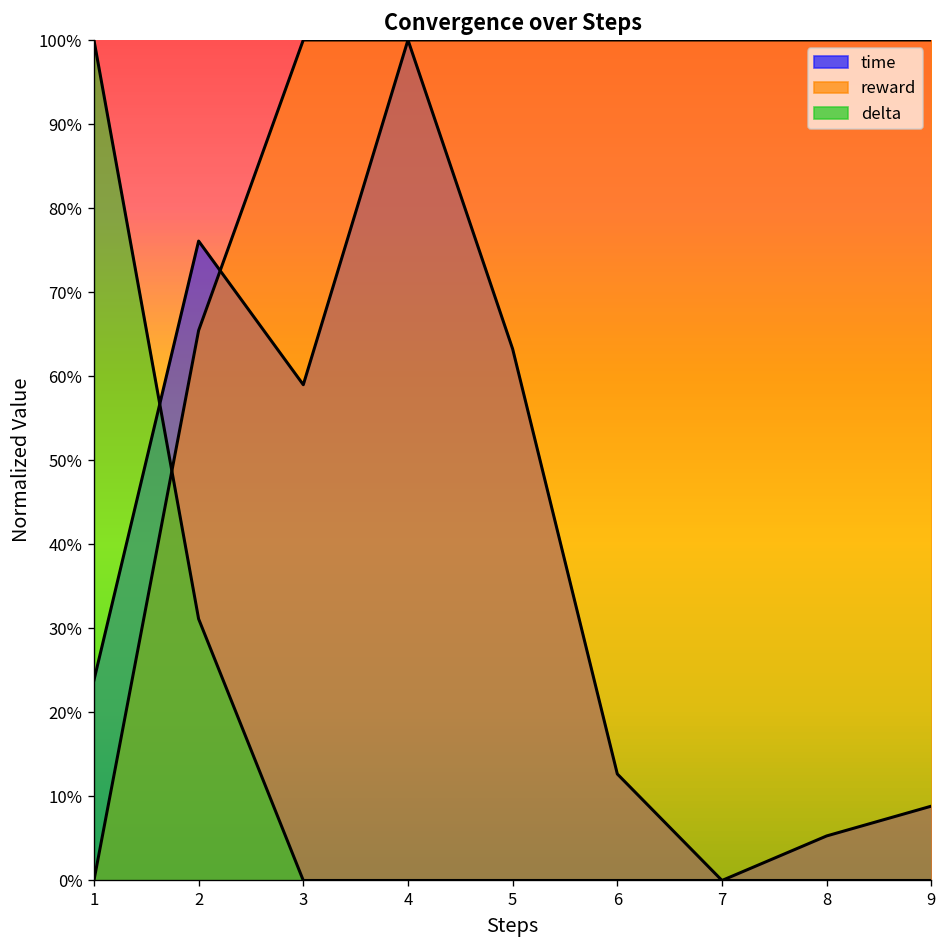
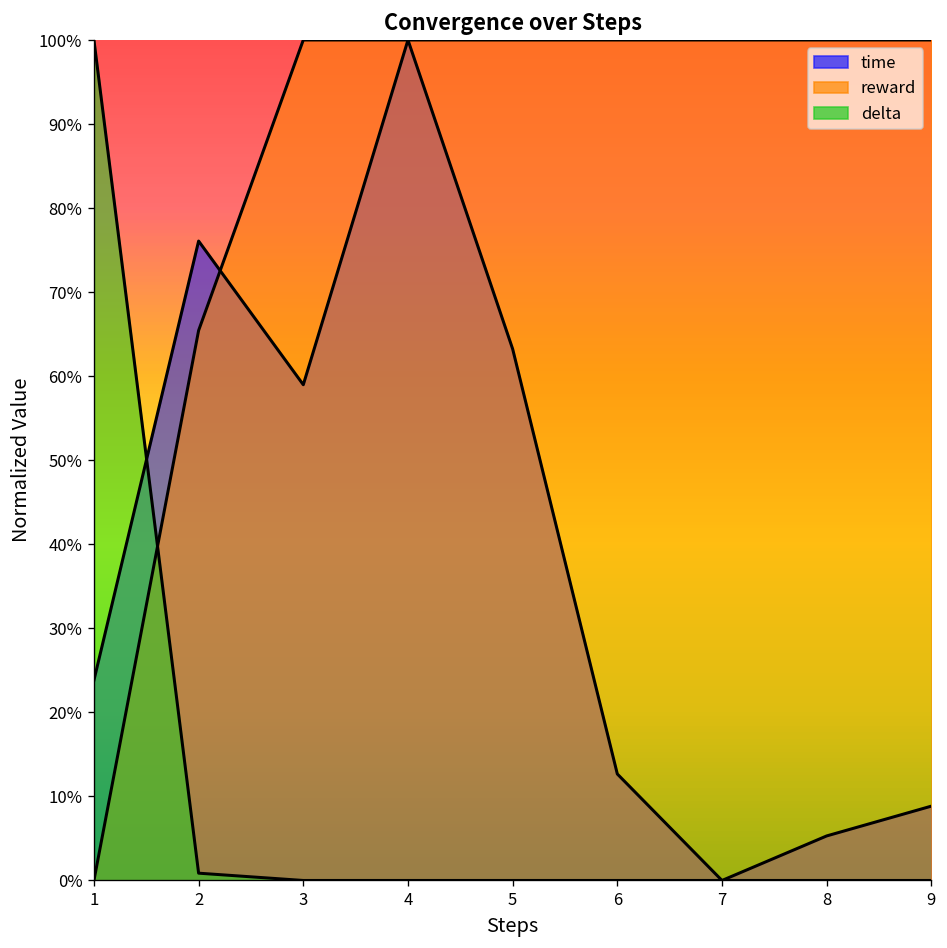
delta, 2: 31% -> 1%
